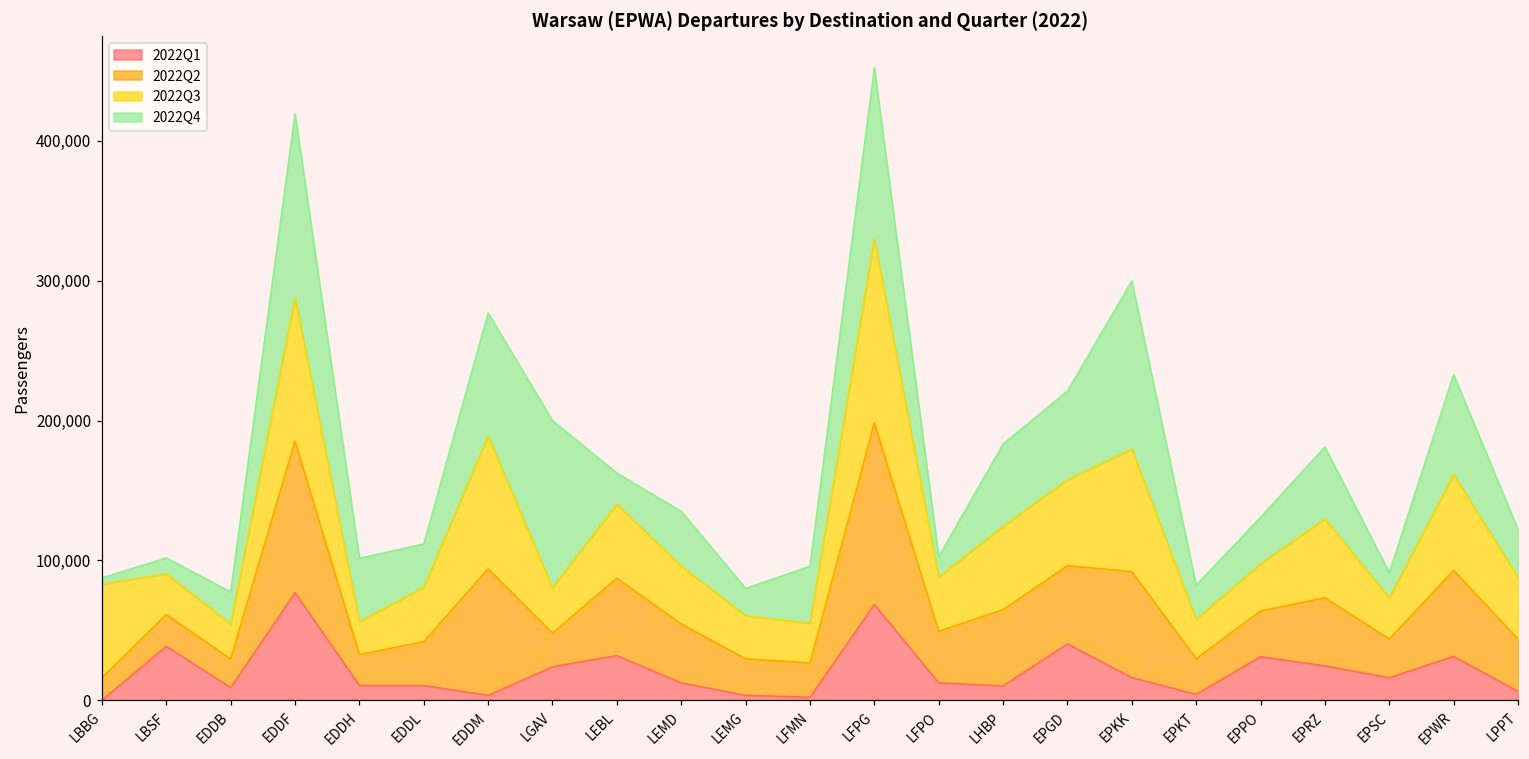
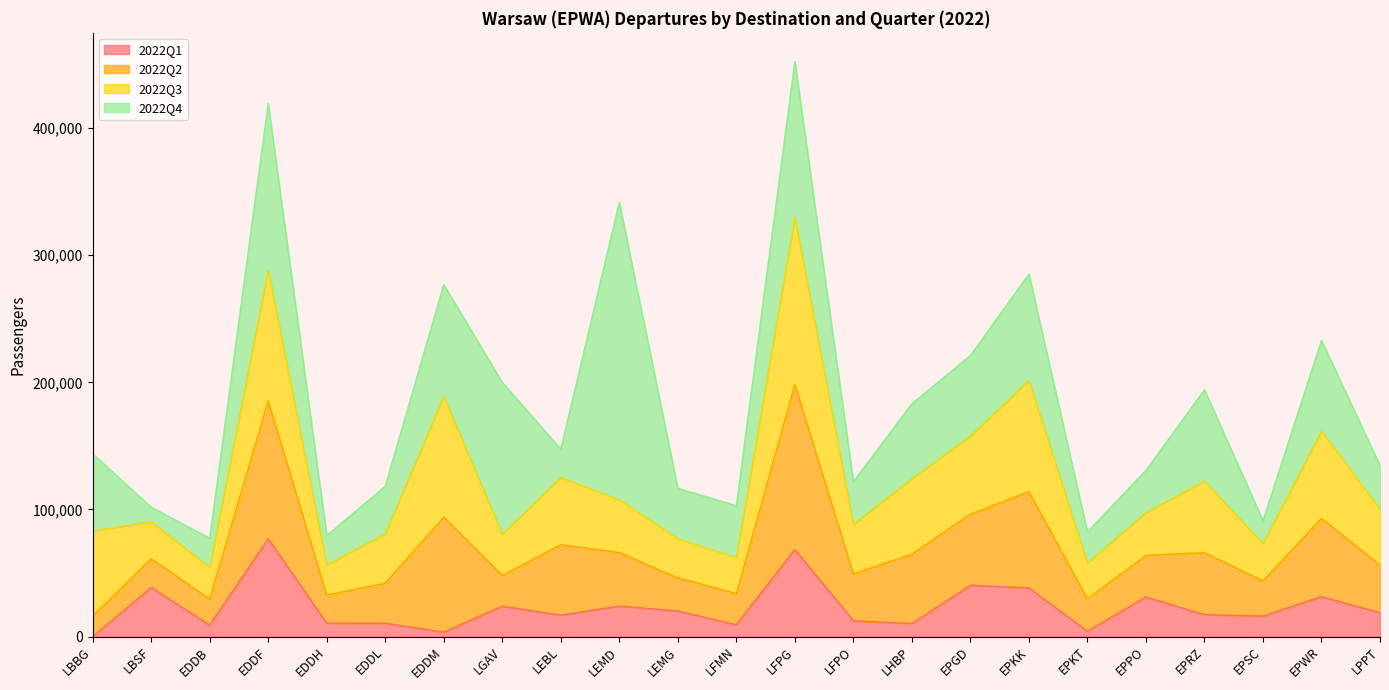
2022Q4, LBBG: 5,000 -> 61,000
2022Q4, EDDH: 45,000 -> 23,000
2022Q4, EDDL: 31,000 -> 37,000
2022Q1, LEBL: 32,000 -> 17,000
2022Q1, LEMD: 12,000 -> 24,000
2022Q4, LEMD: 39,000 -> 234,000
2022Q1, LEMG: 3,000 -> 20,000
2022Q4, LEMG: 20,000 -> 40,000
2022Q1, LFMN: 2,000 -> 9,000
2022Q4, LFPO: 14,000 -> 34,000
2022Q1, EPKK: 16,000 -> 38,000
2022Q4, EPKK: 120,000 -> 84,000
2022Q1, EPRZ: 25,000 -> 17,000
2022Q4, EPRZ: 51,000 -> 72,000
2022Q1, LPPT: 6,000 -> 19,000
